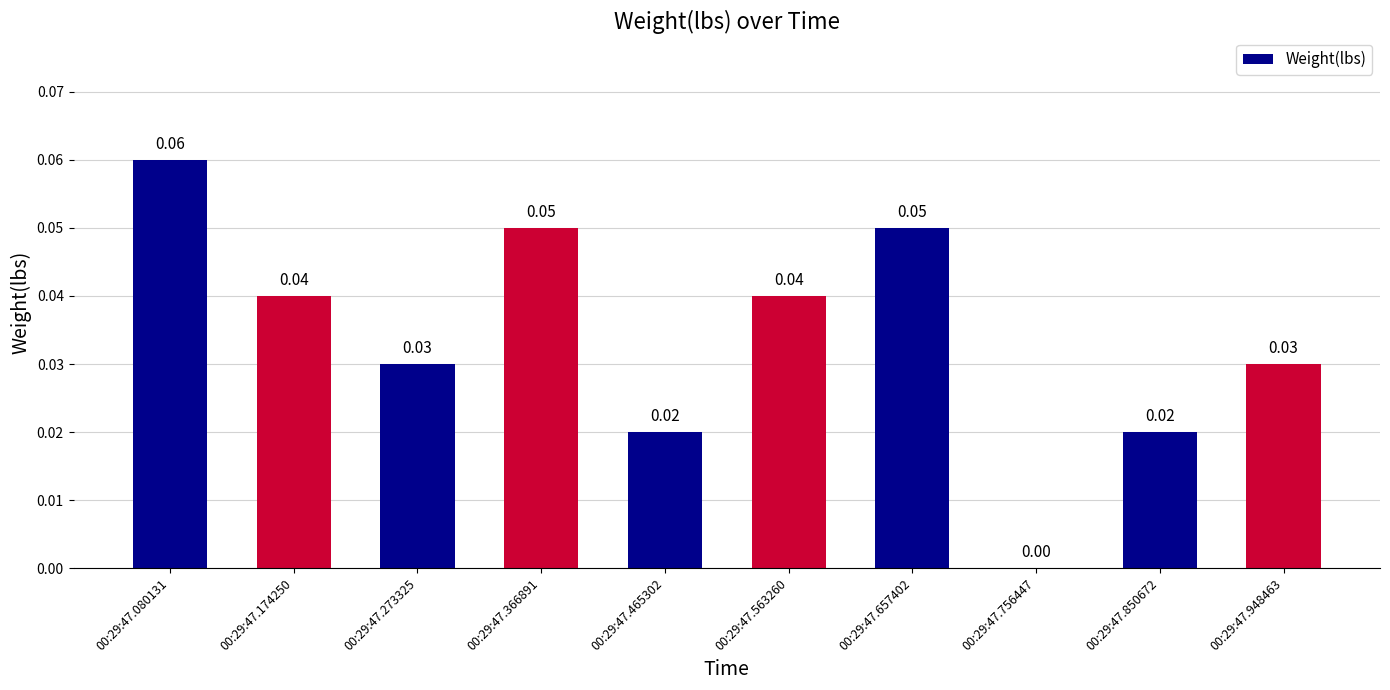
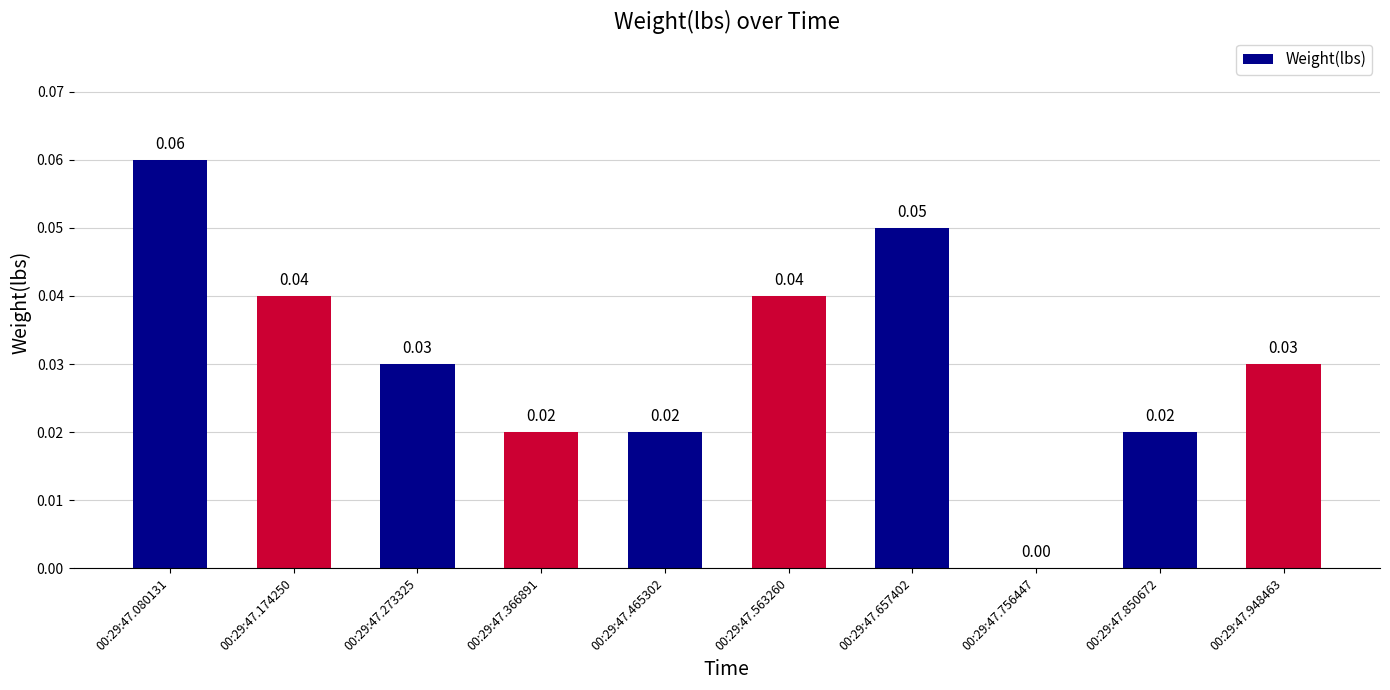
00:29:47.366891: 0.05 -> 0.02
